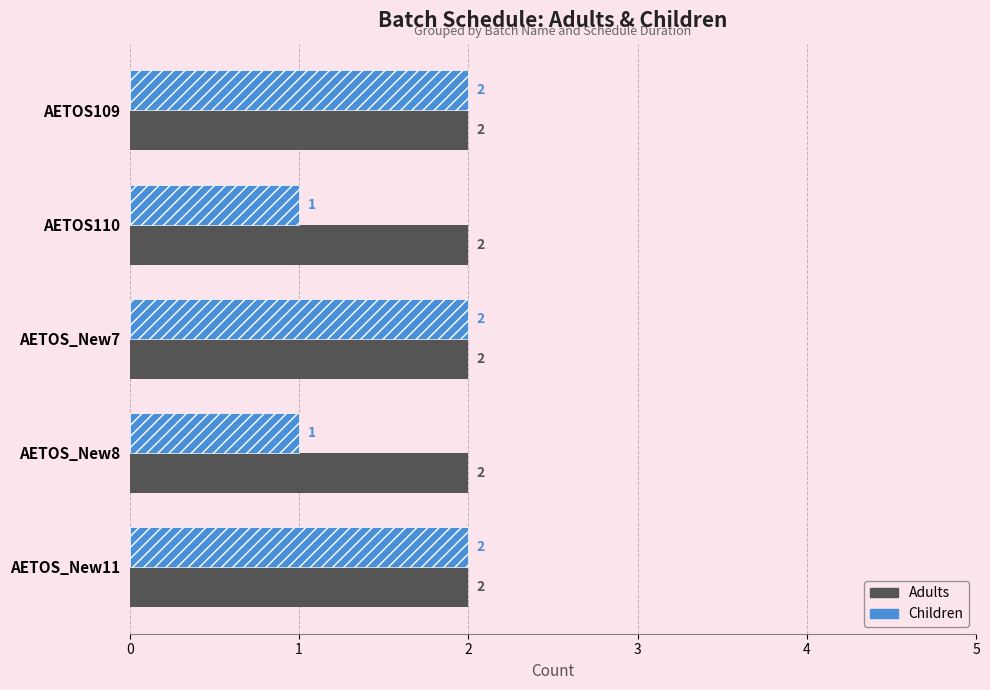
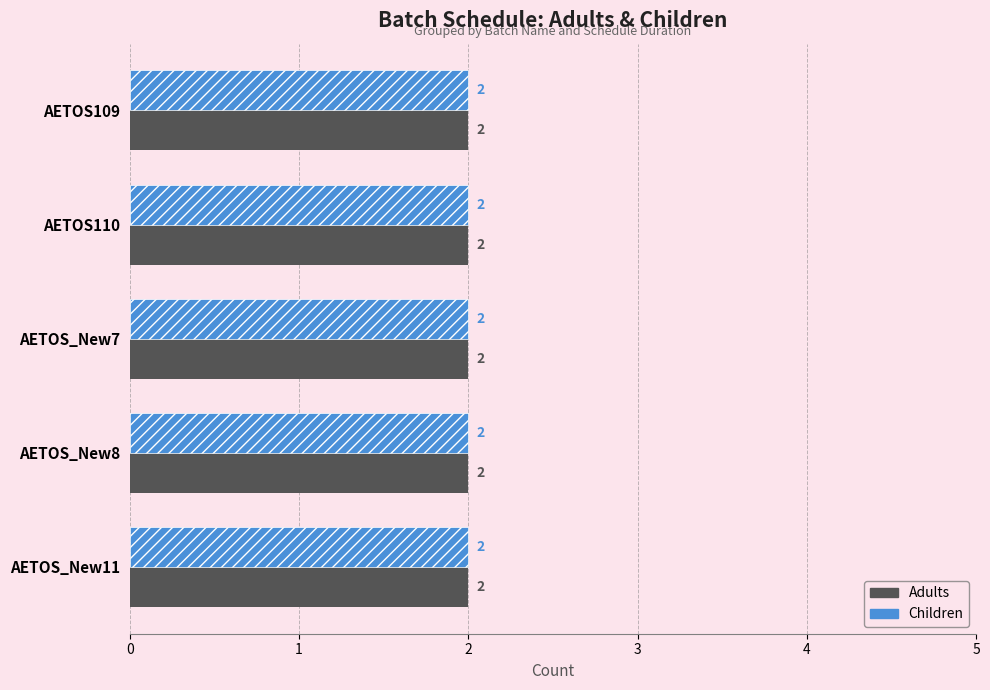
Children, AETOS110: 1 -> 2
Children, AETOS_New8: 1 -> 2
